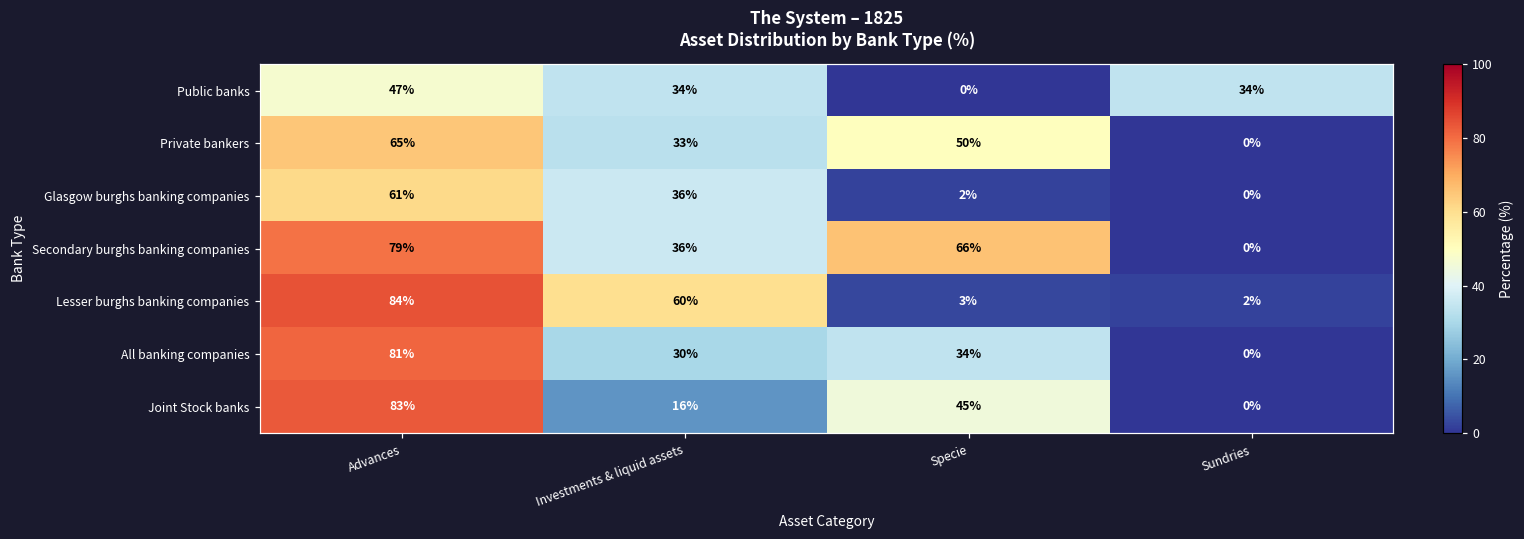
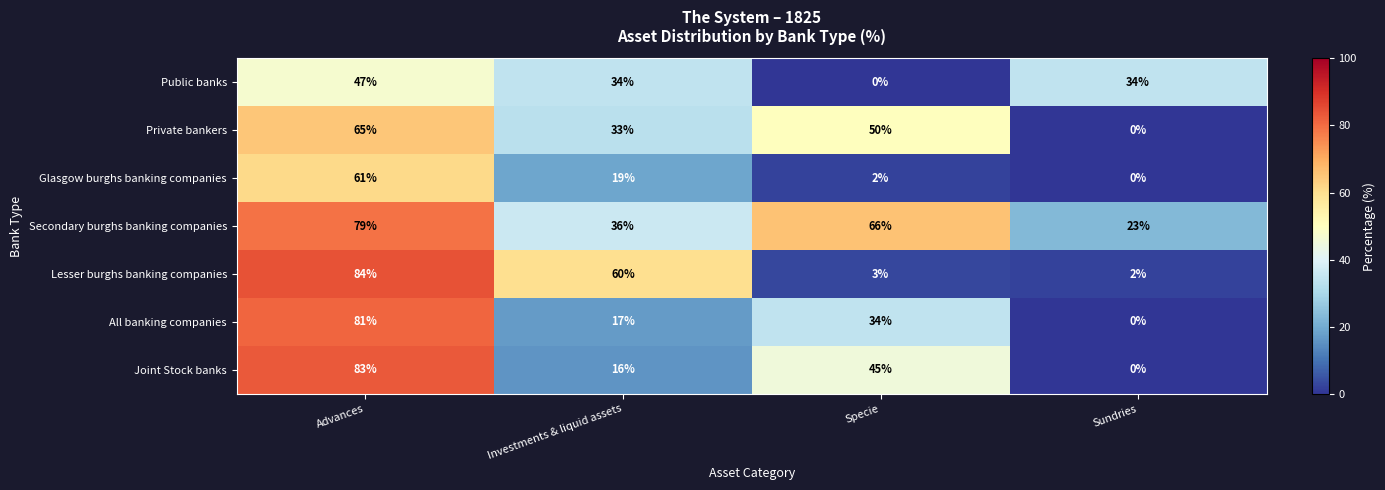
Glasgow burghs banking companies, Investments & liquid assets: 36% -> 19%
Secondary burghs banking companies, Sundries: 0% -> 23%
All banking companies, Investments & liquid assets: 30% -> 17%
